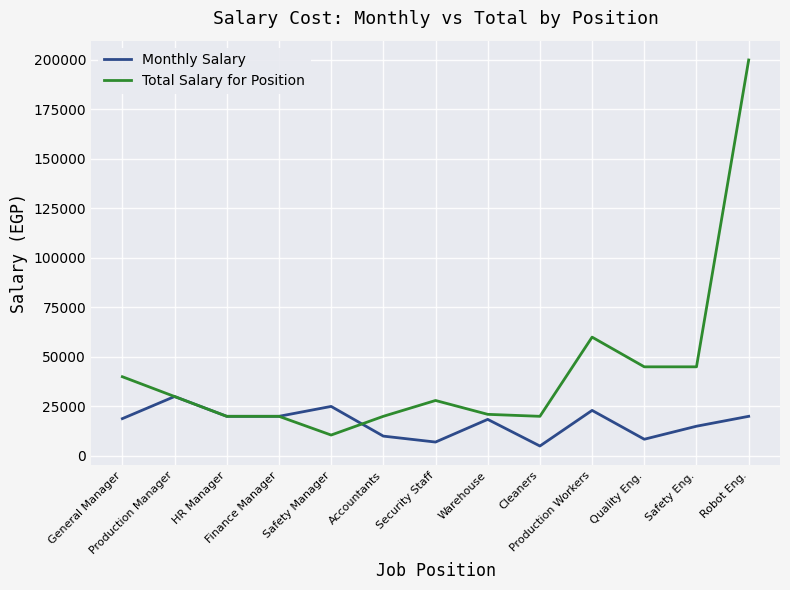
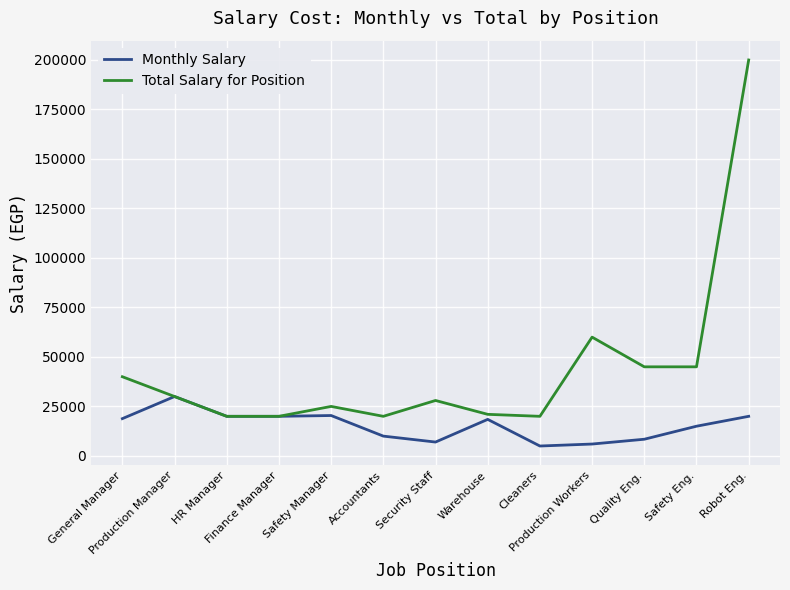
Monthly Salary, Safety Manager: 25000 -> 20000
Total Salary for Position, Safety Manager: 11000 -> 25000
Monthly Salary, Production Workers: 23000 -> 6000
